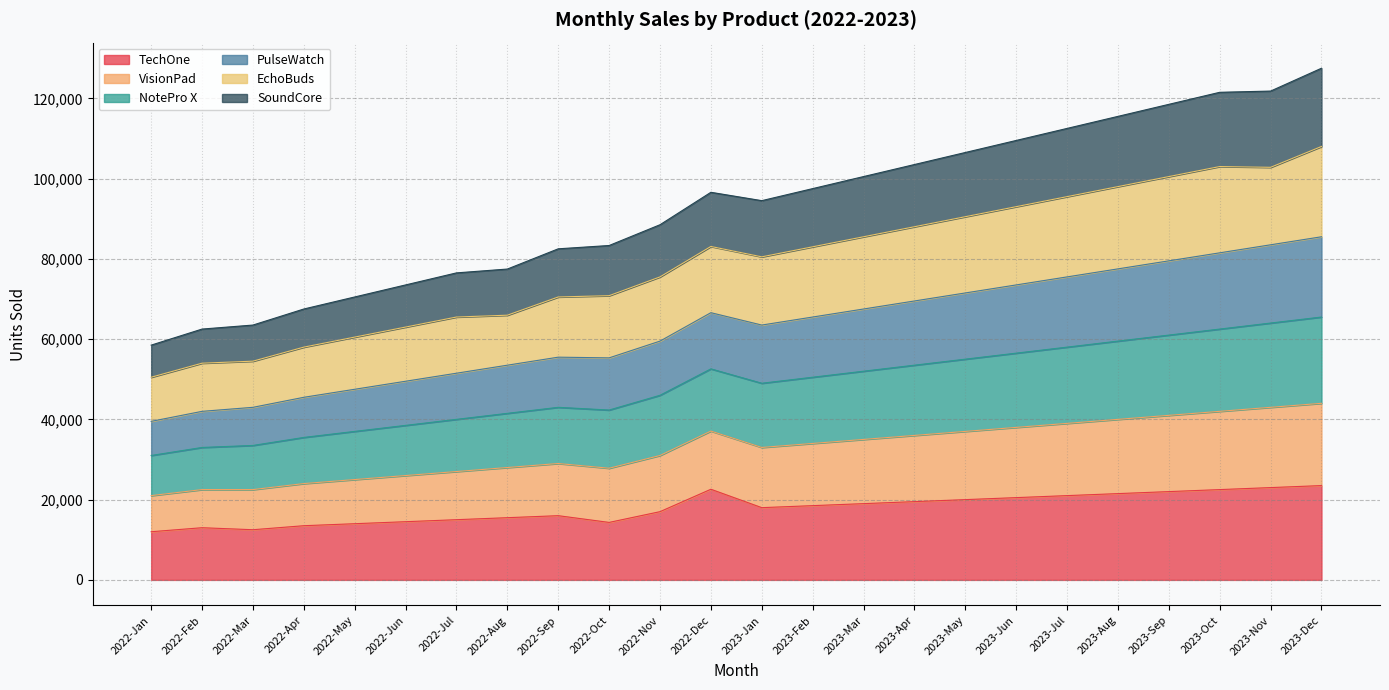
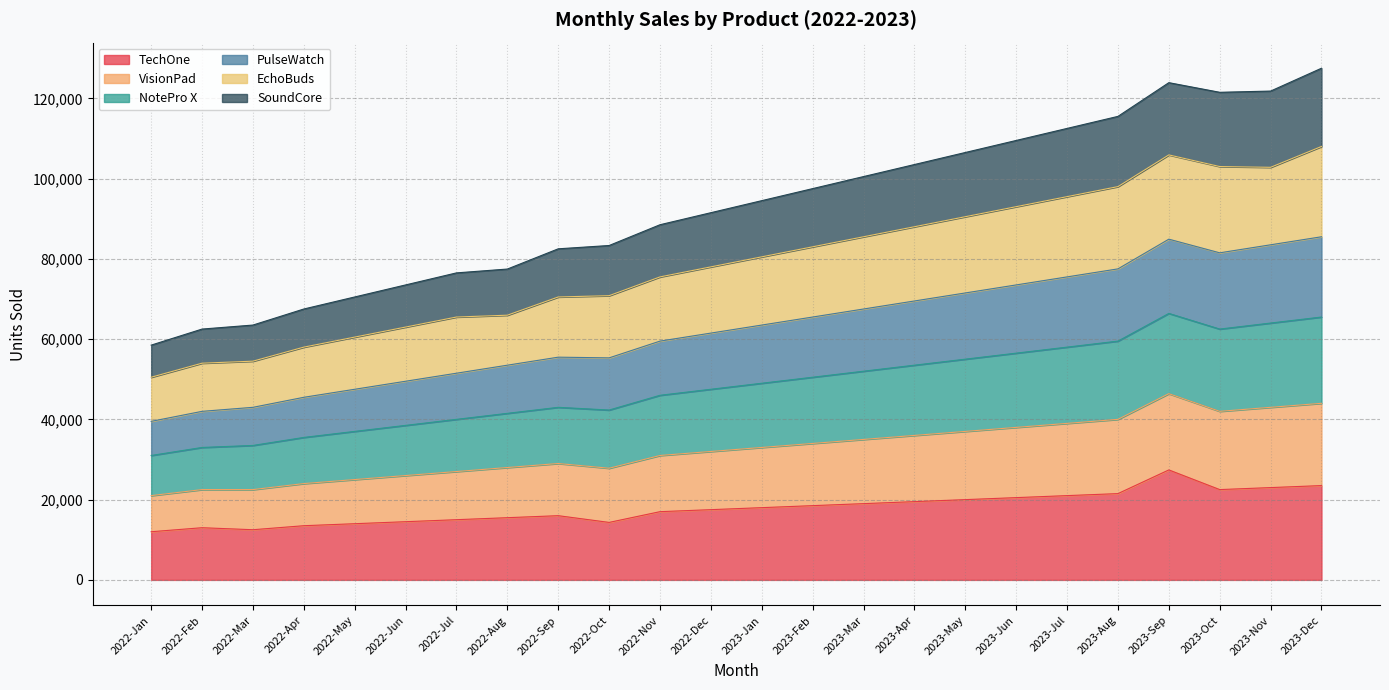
TechOne, 2022-Dec: 23,000 -> 18,000
TechOne, 2023-Sep: 22,000 -> 27,000
